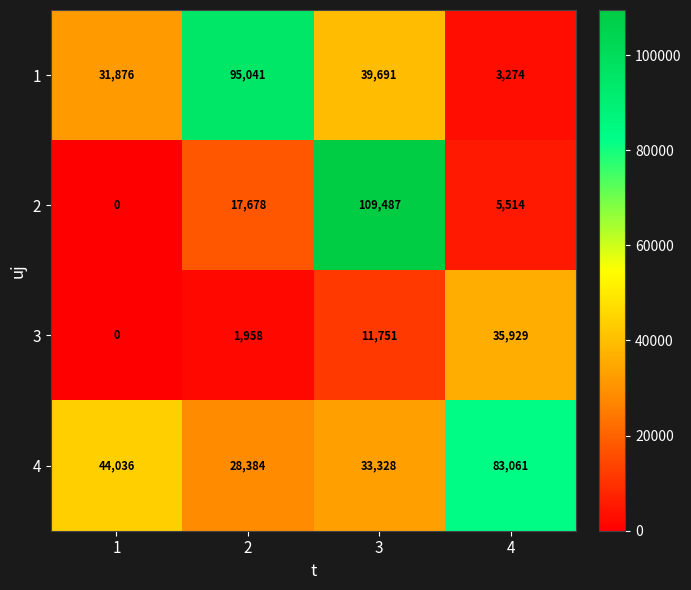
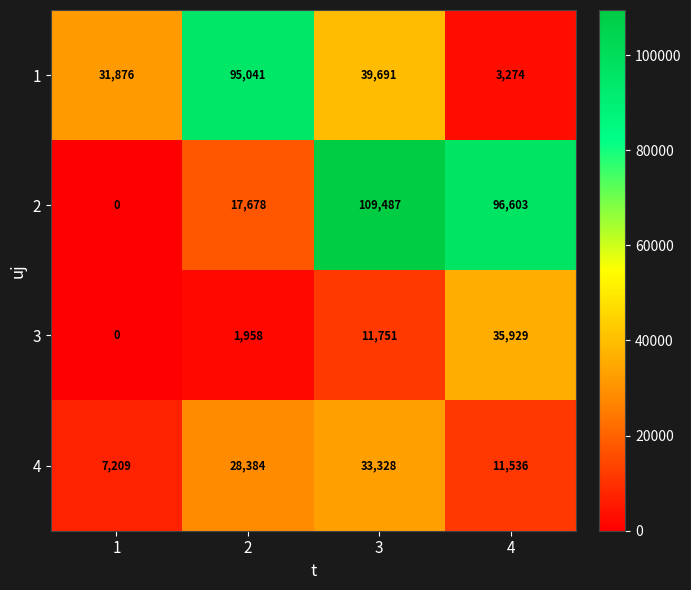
2, 4: 5,514 -> 96,603
4, 1: 44,036 -> 7,209
4, 4: 83,061 -> 11,536
